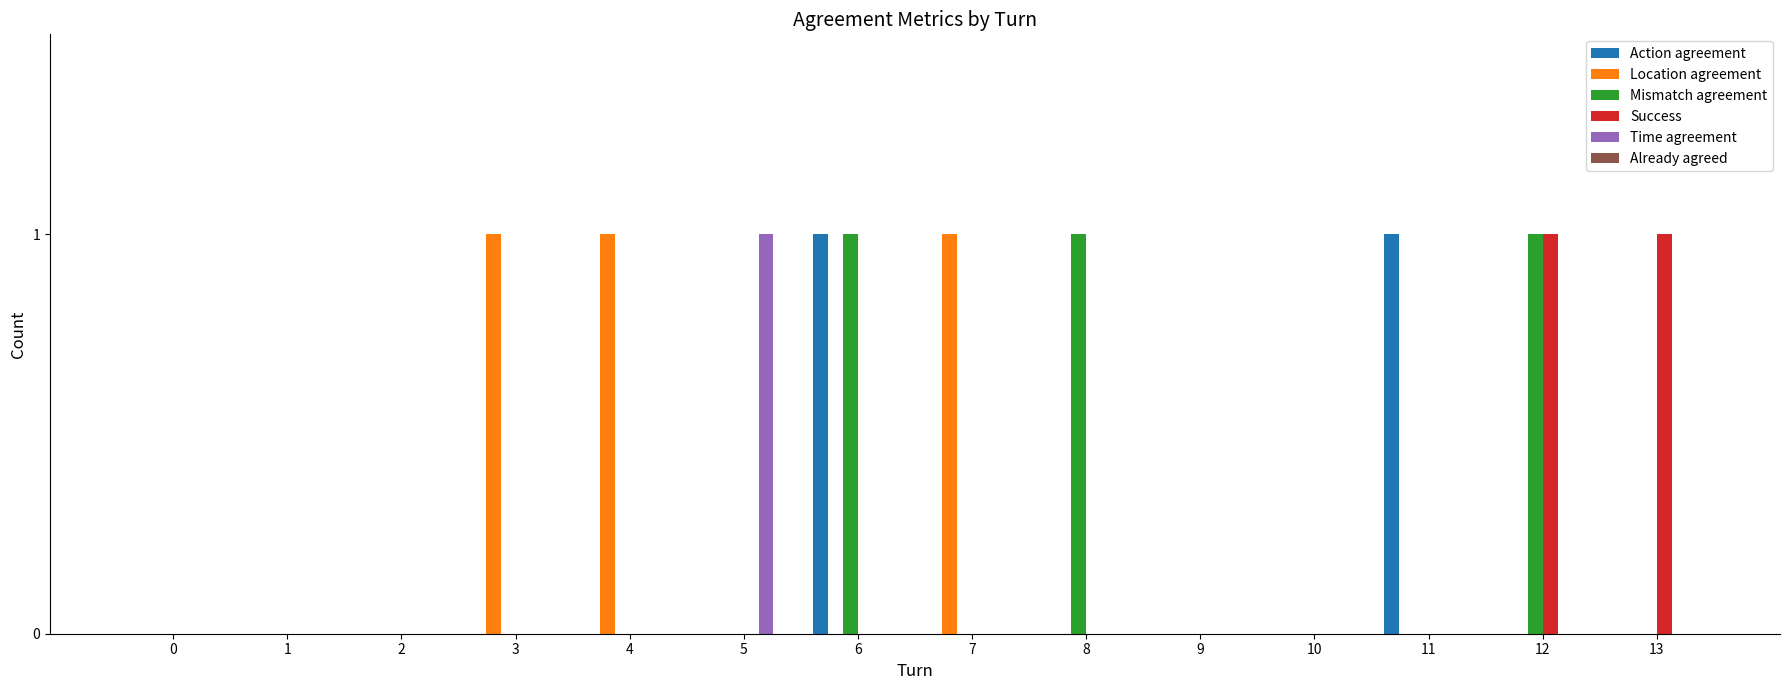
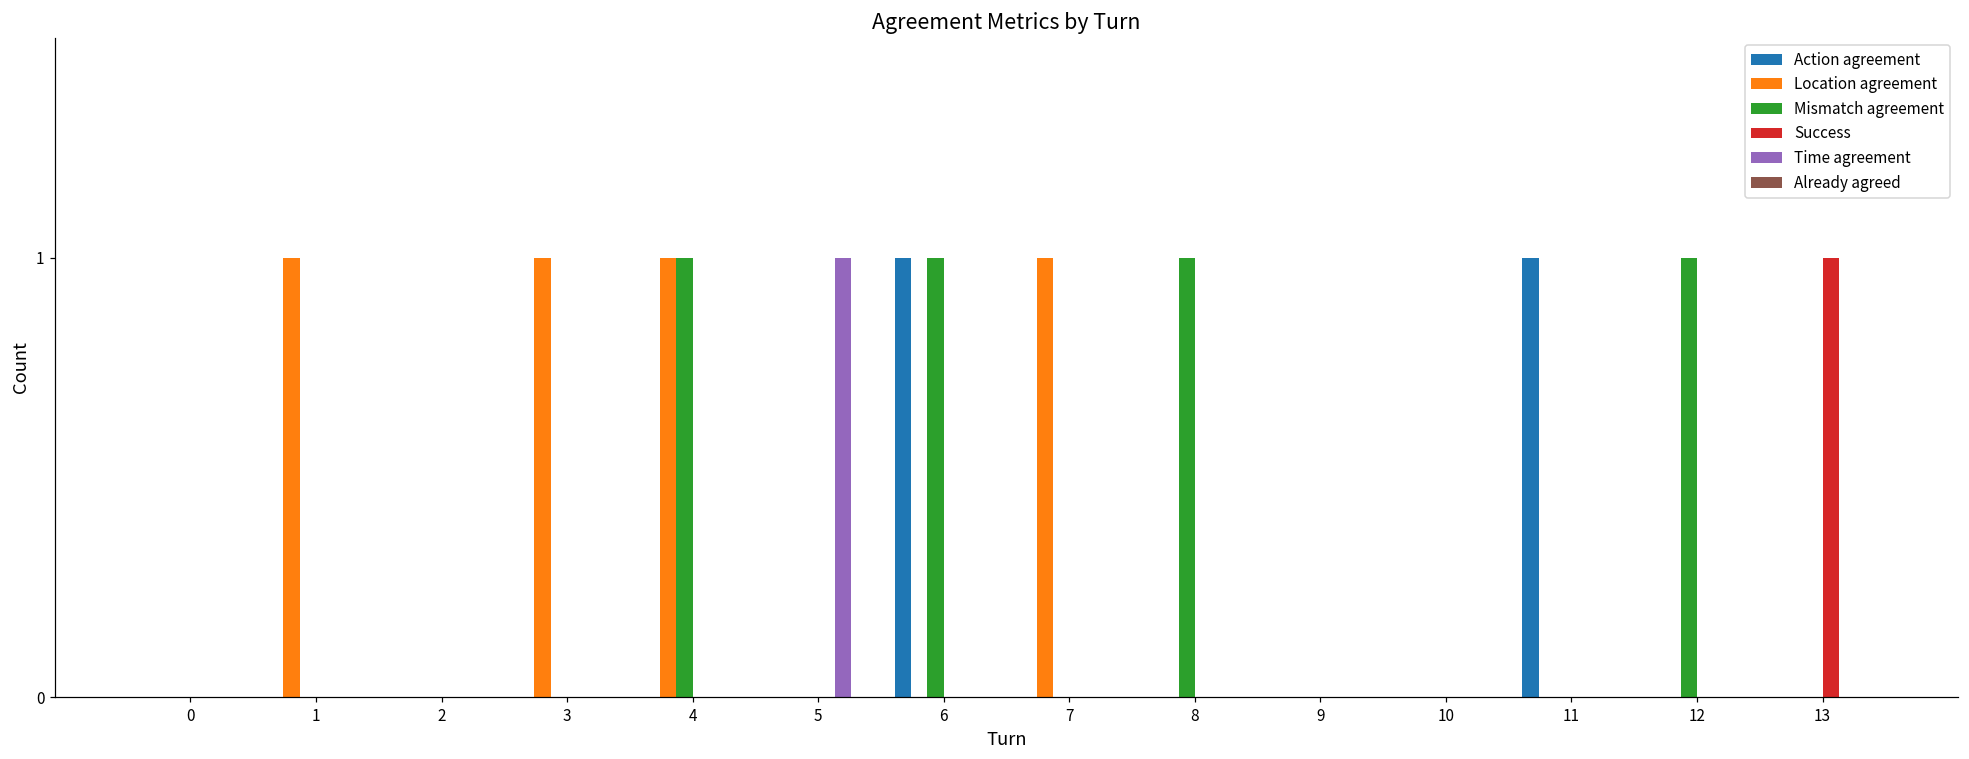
Location agreement, 1: 0 -> 1
Mismatch agreement, 4: 0 -> 1
Success, 12: 1 -> 0
